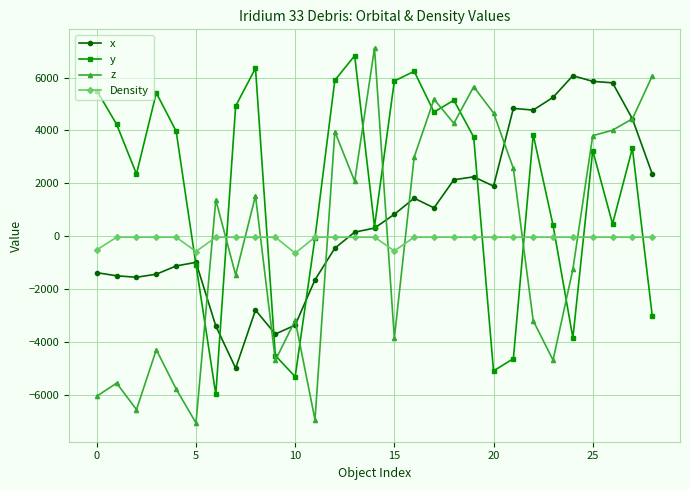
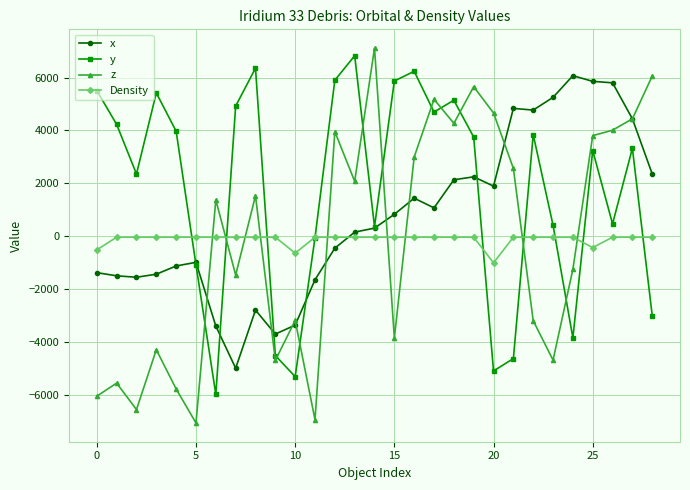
Density, 5: -600 -> 0
Density, 15: -500 -> 0
Density, 20: 0 -> -1000
Density, 25: 0 -> -400
